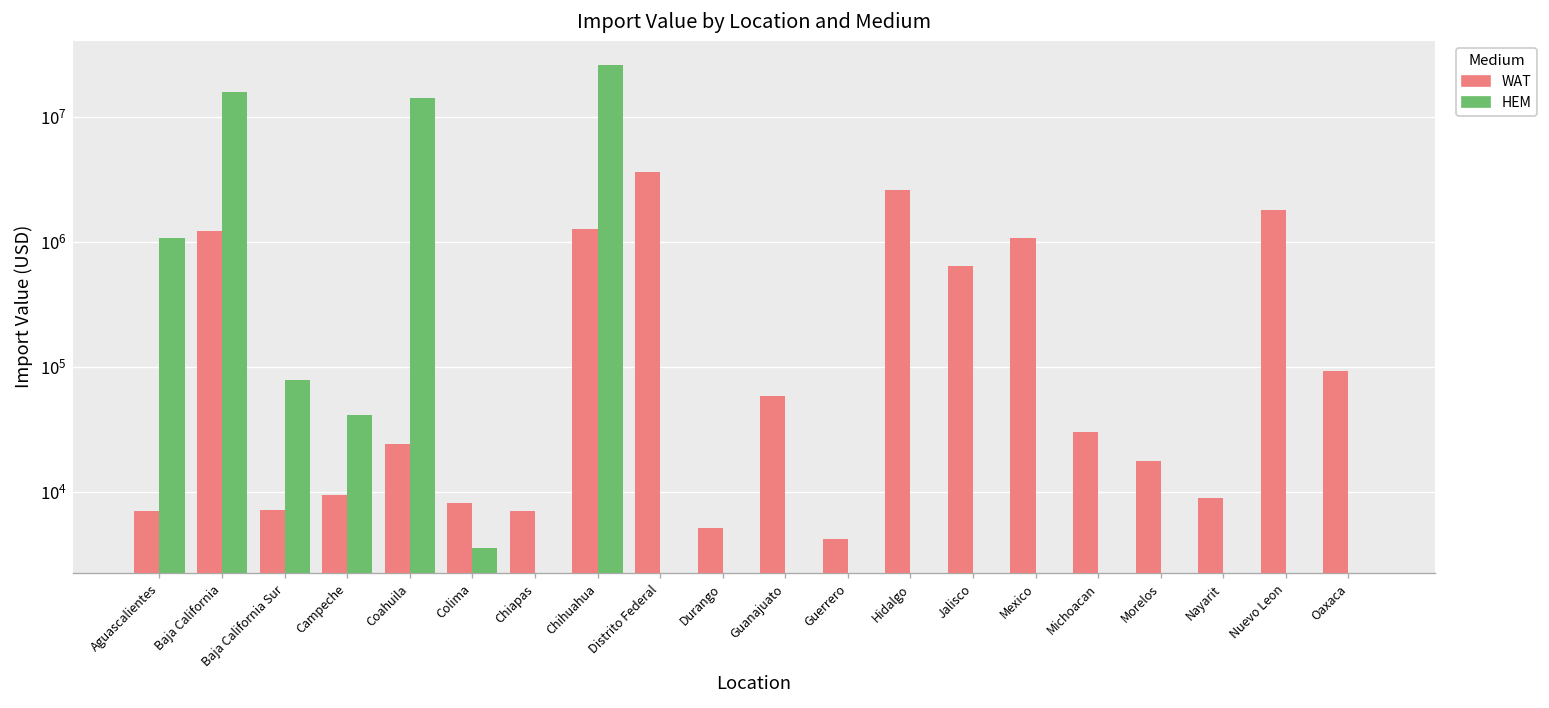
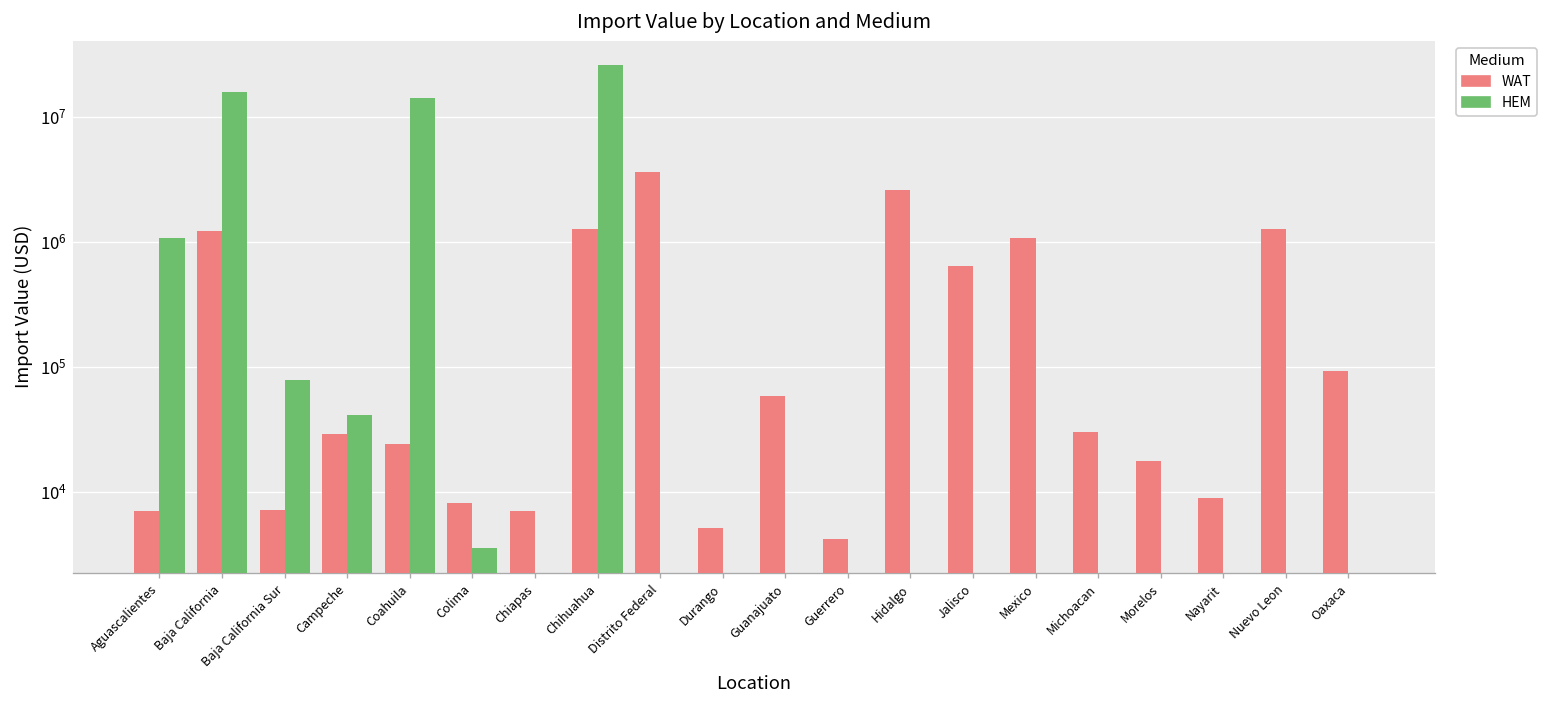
WAT, Campeche: 9000 -> 29000
WAT, Nuevo Leon: 1800000 -> 1300000
